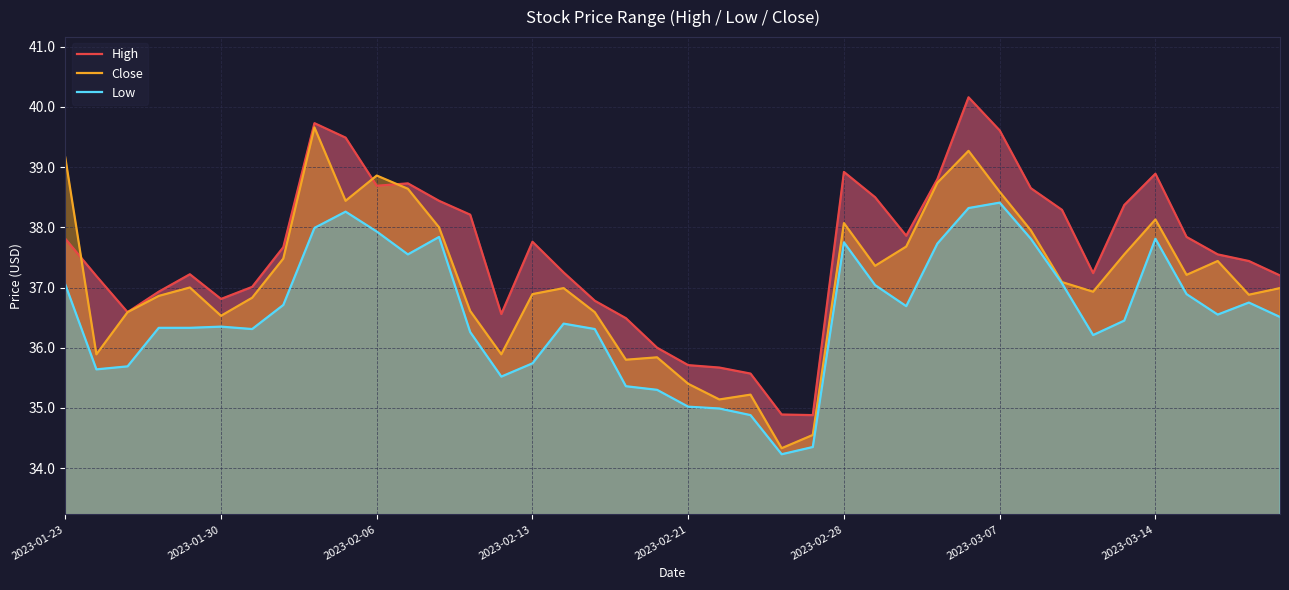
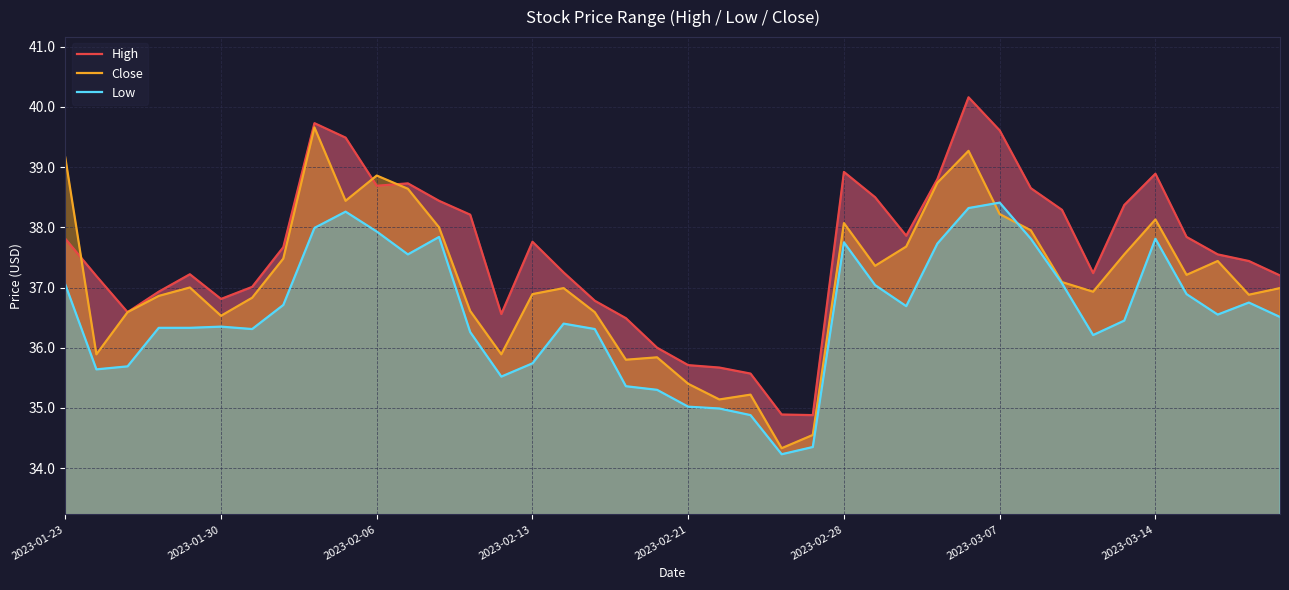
Close, 2023-03-07: 38.6 -> 38.2
